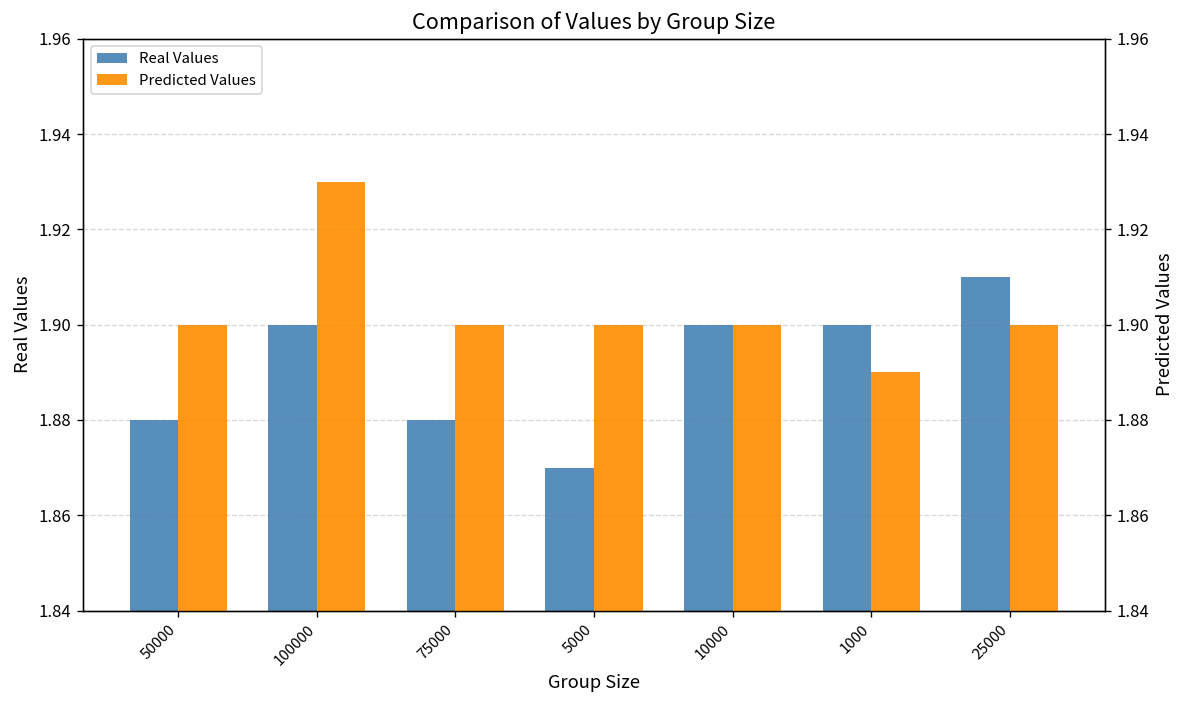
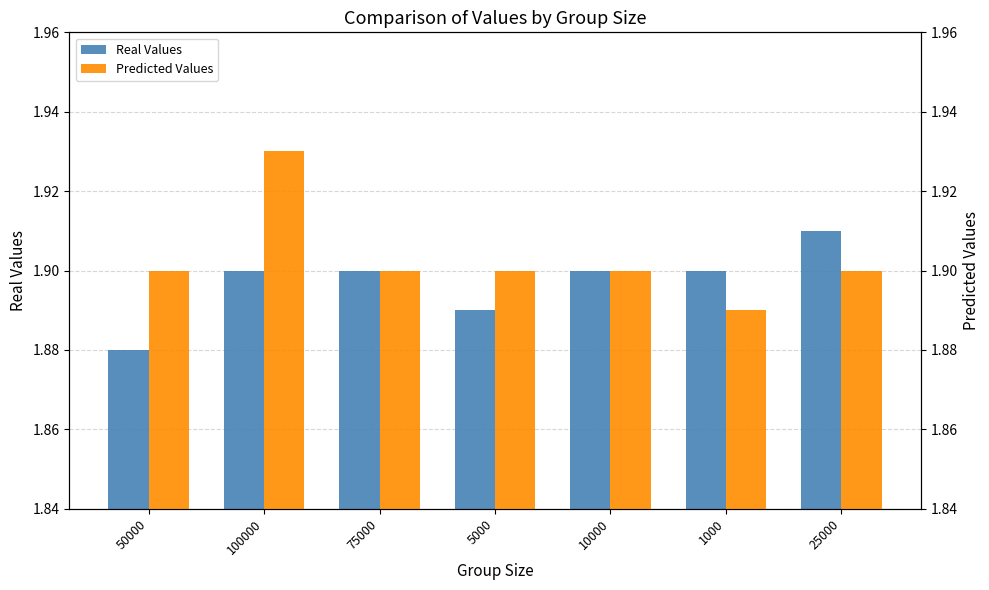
Real Values, 75000: 1.88 -> 1.90
Real Values, 5000: 1.87 -> 1.89
